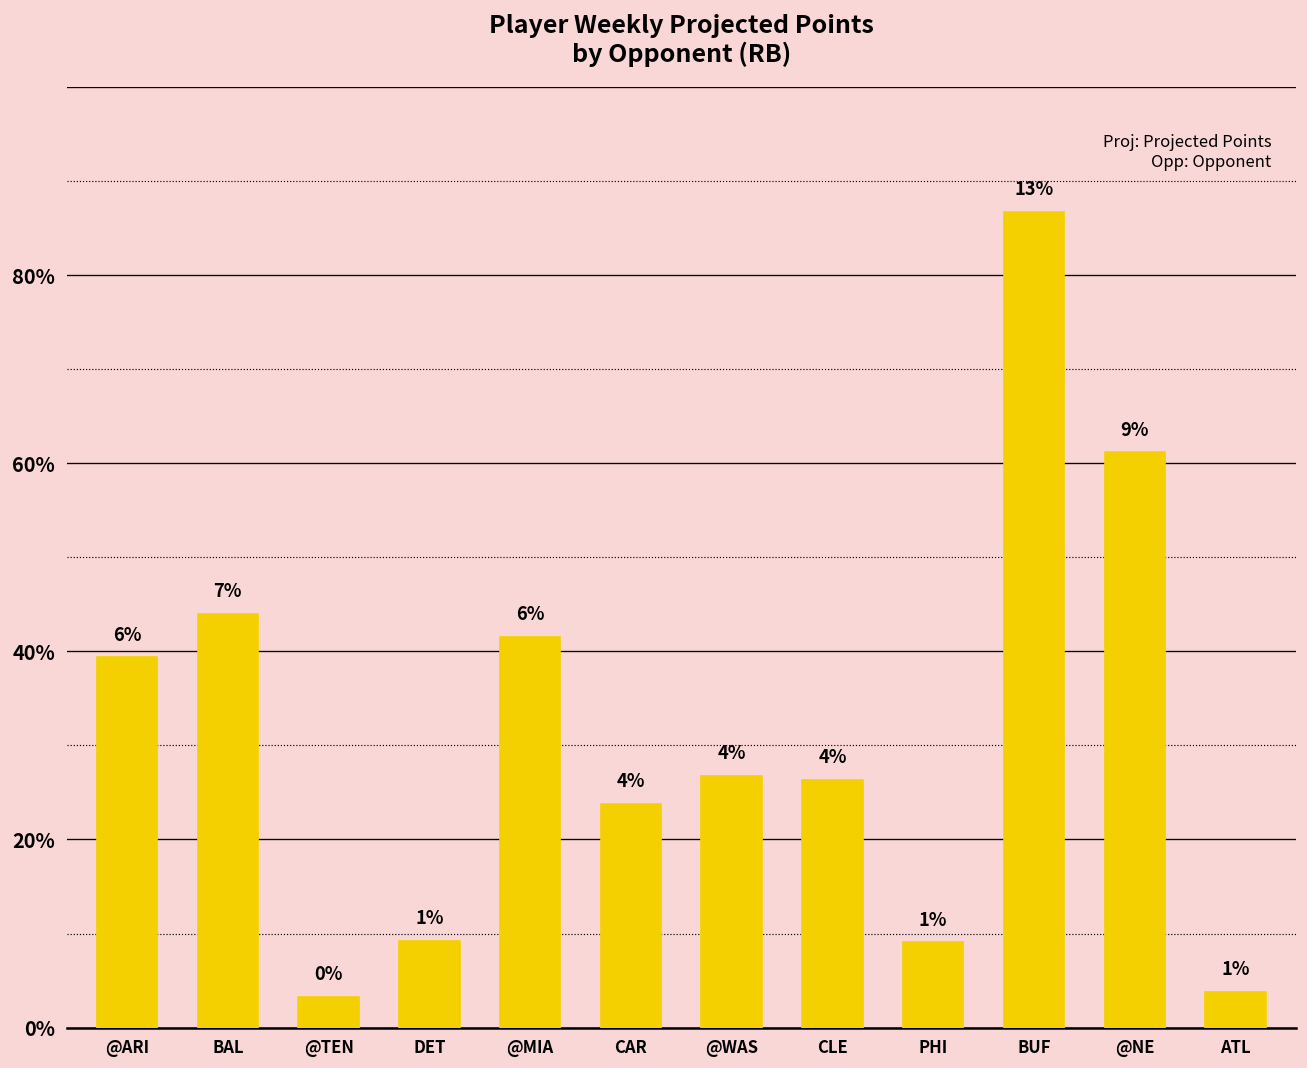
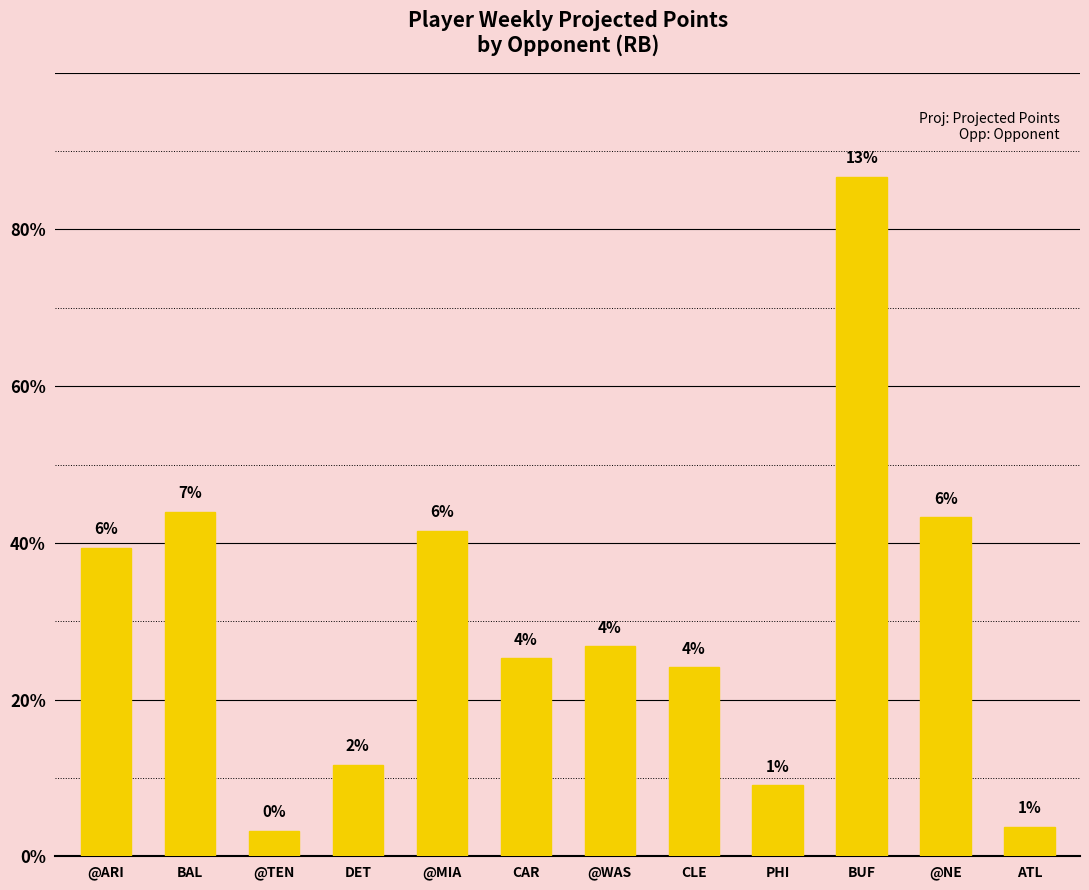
DET: 1% -> 2%
CAR: 24% -> 25%
CLE: 26% -> 24%
@NE: 9% -> 6%
